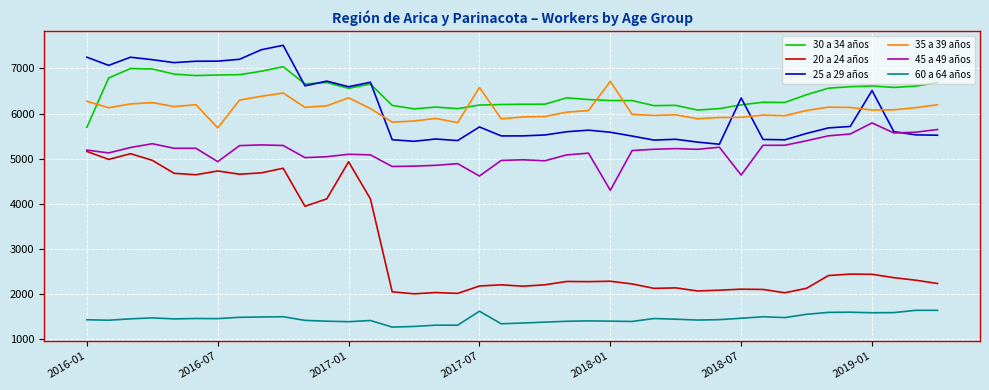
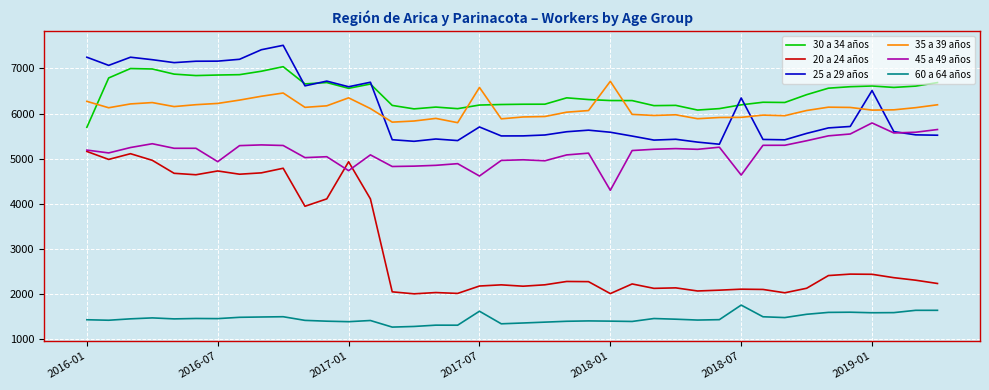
35 a 39 años, 2016-07: 5700 -> 6200
45 a 49 años, 2017-01: 5100 -> 4700
20 a 24 años, 2018-01: 2300 -> 2000
60 a 64 años, 2018-07: 1500 -> 1800
